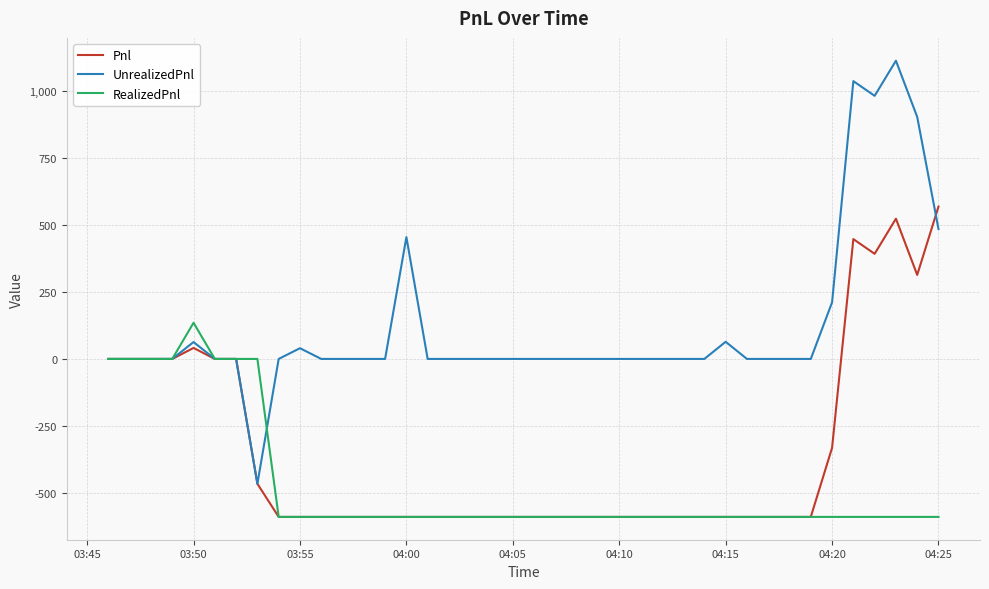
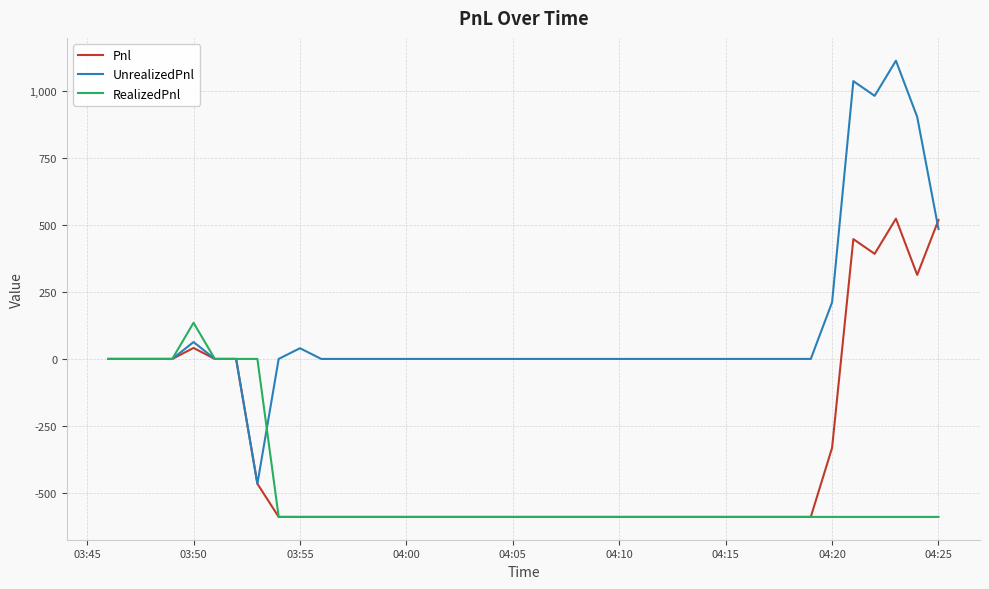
UnrealizedPnl, 04:00: 460 -> 0
UnrealizedPnl, 04:15: 60 -> 0
Pnl, 04:25: 570 -> 520
